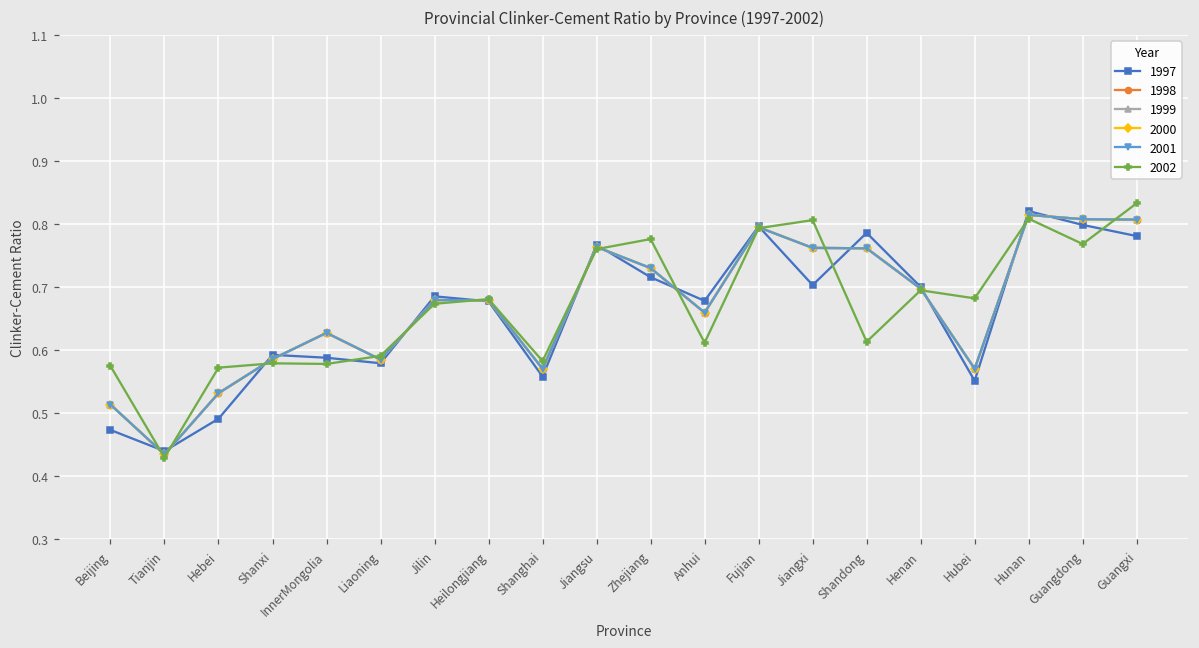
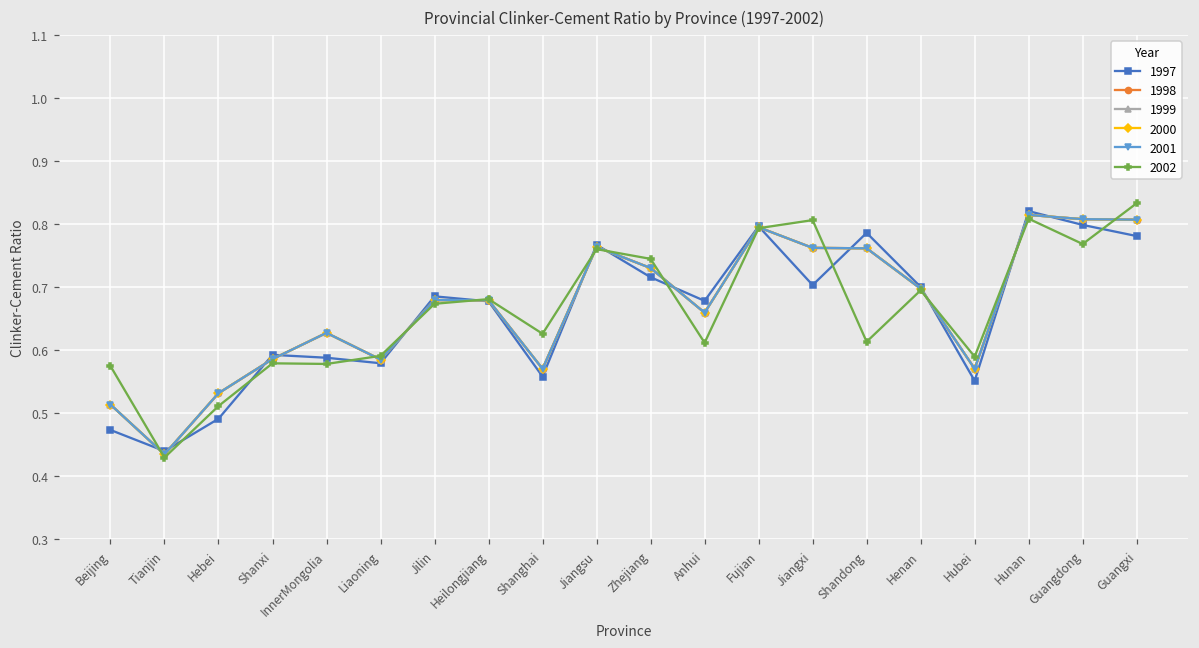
2002, Hebei: 0.57 -> 0.51
2002, Shanghai: 0.58 -> 0.63
2002, Zhejiang: 0.78 -> 0.75
2002, Hubei: 0.68 -> 0.59
